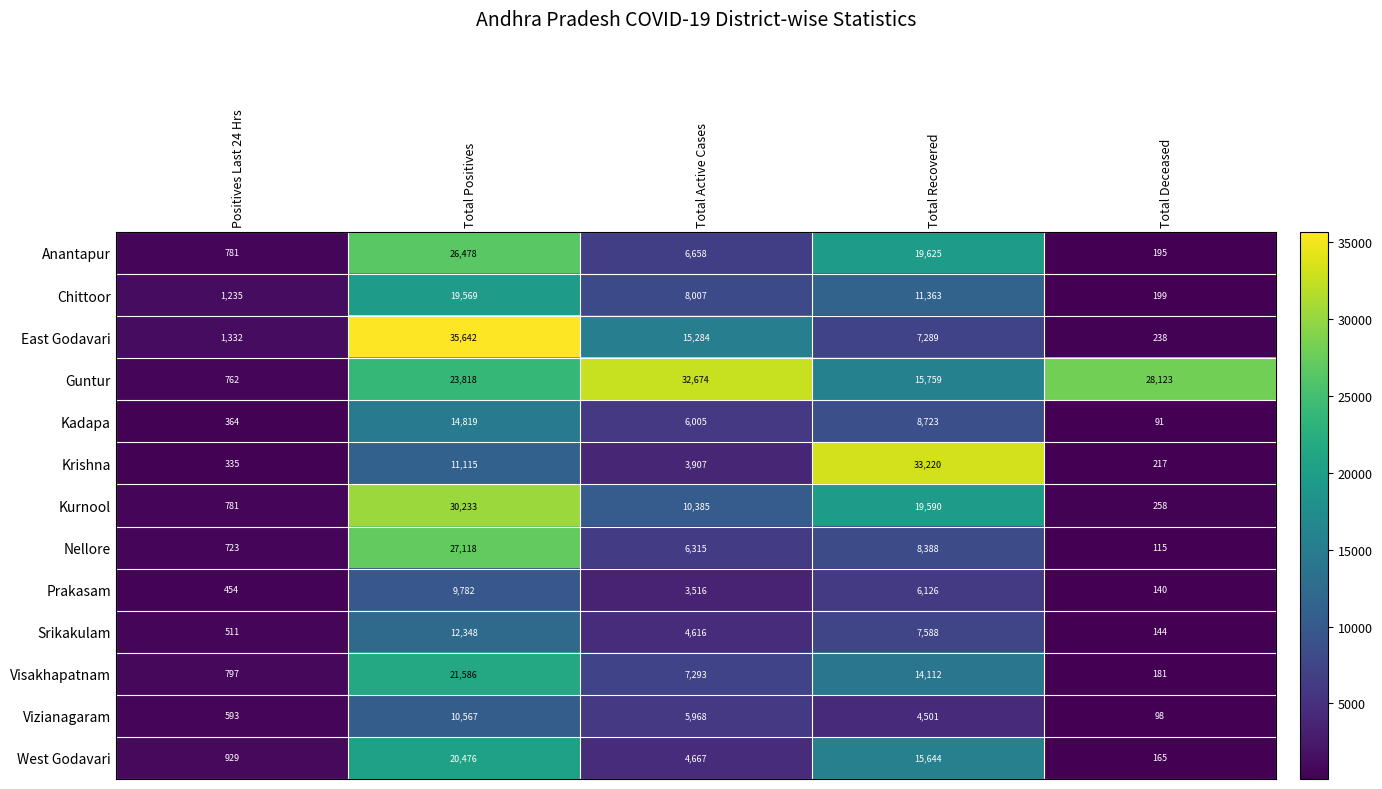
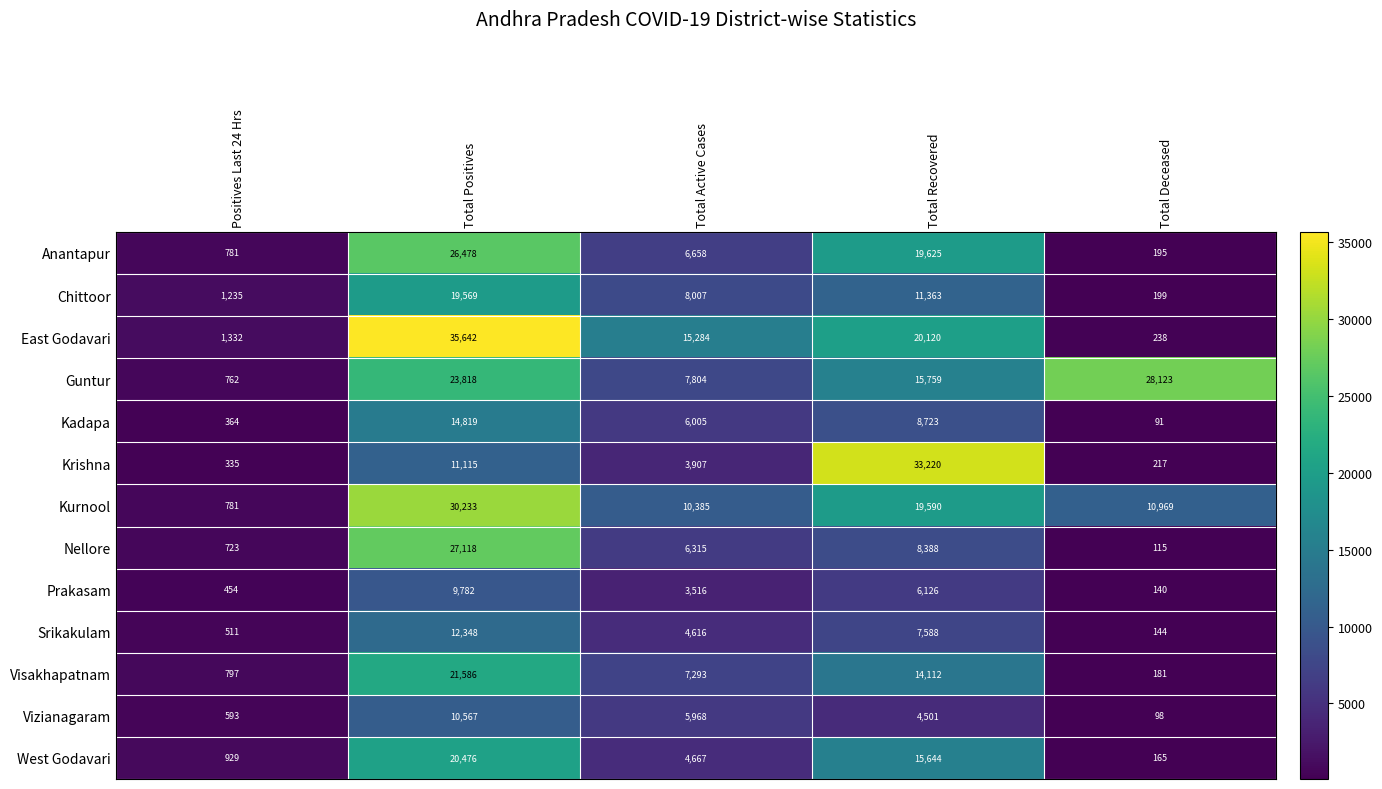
East Godavari, Total Recovered: 7,289 -> 20,120
Guntur, Total Active Cases: 32,674 -> 7,804
Kurnool, Total Deceased: 258 -> 10,969
